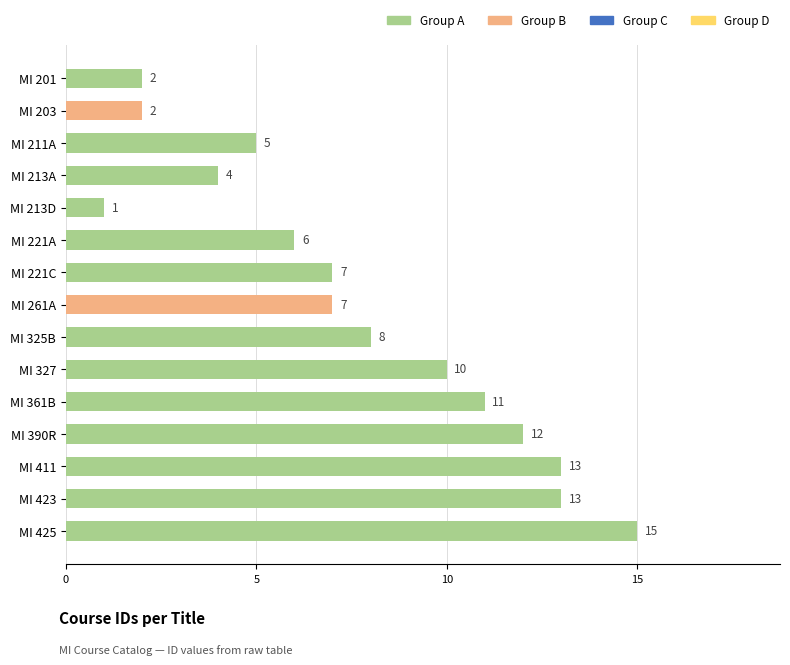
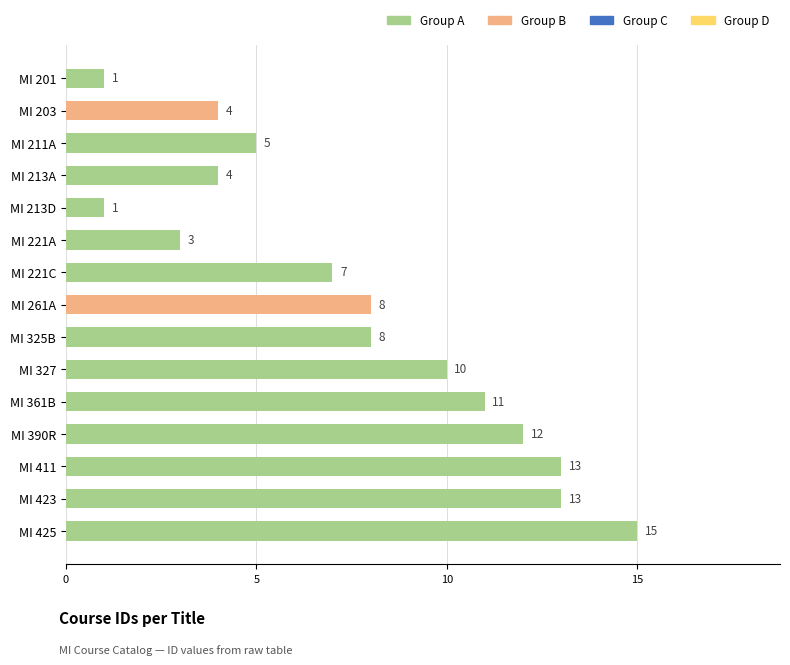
MI 201: 2 -> 1
MI 203: 2 -> 4
MI 221A: 6 -> 3
MI 261A: 7 -> 8
